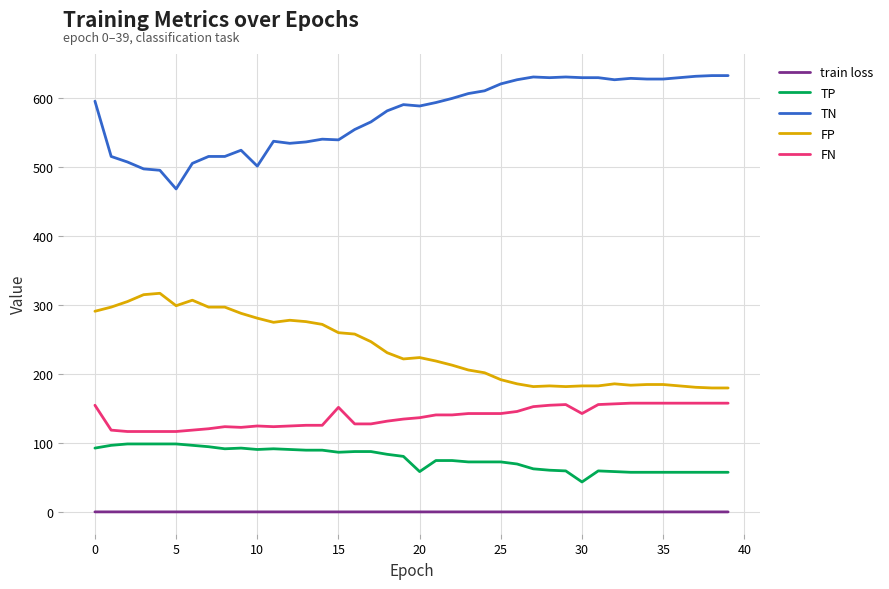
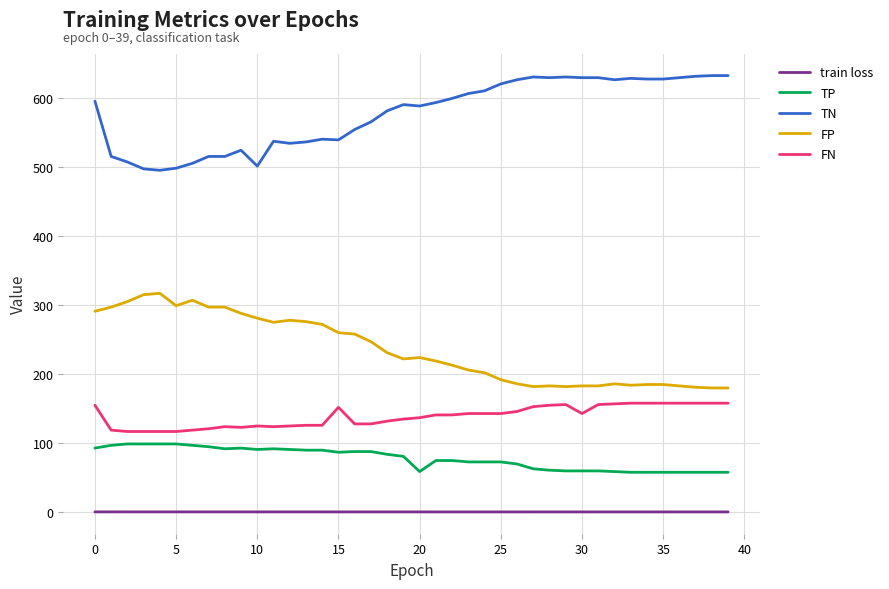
TN, 5: 470 -> 500
TP, 30: 40 -> 60
